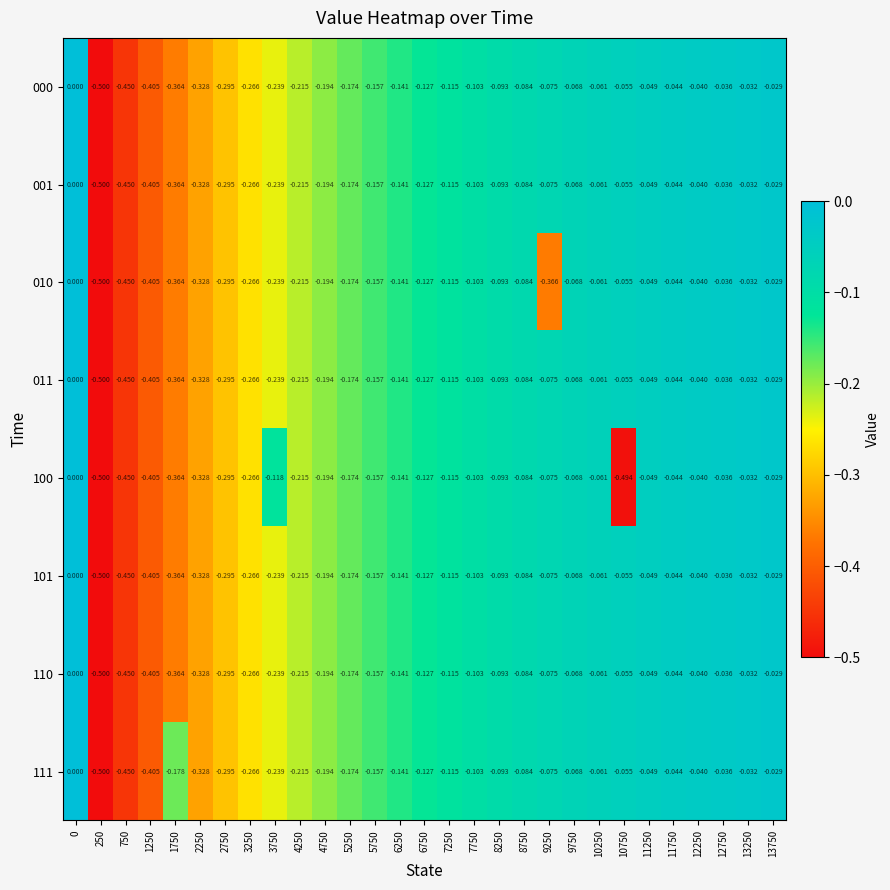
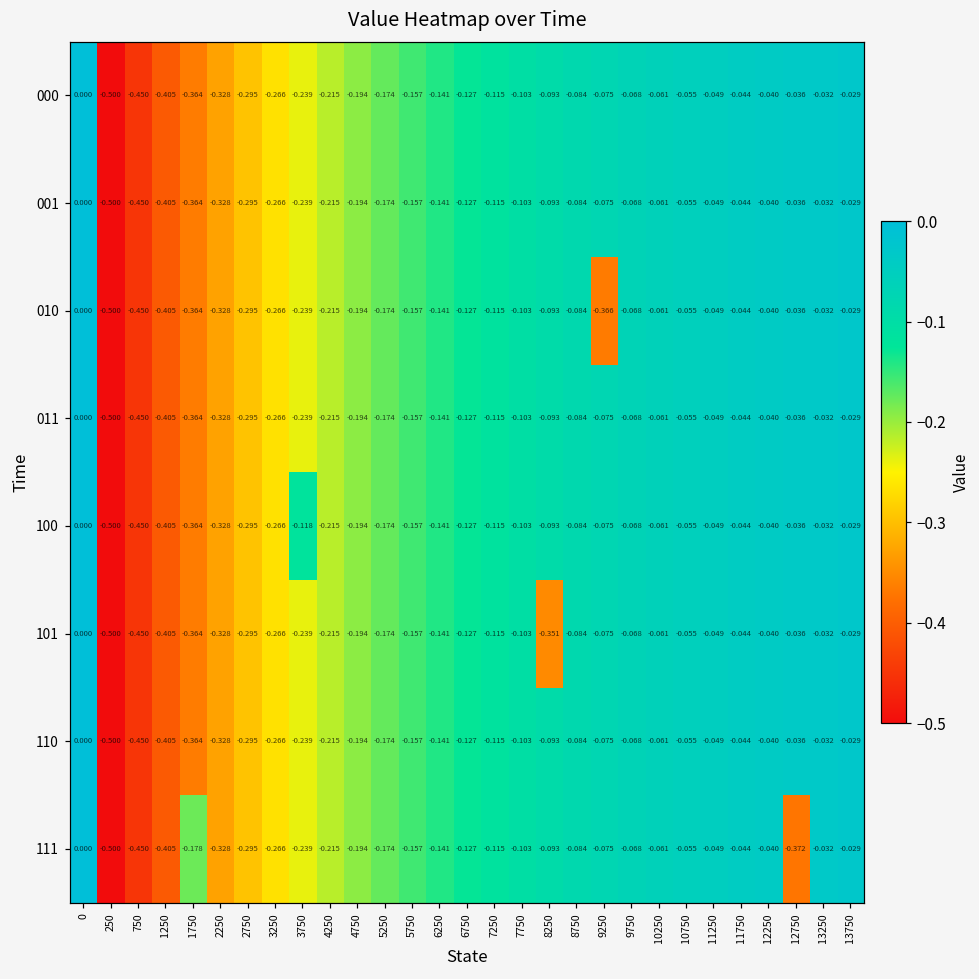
100, 10750: -0.494 -> -0.055
101, 8250: -0.093 -> -0.351
111, 12750: -0.036 -> -0.372
